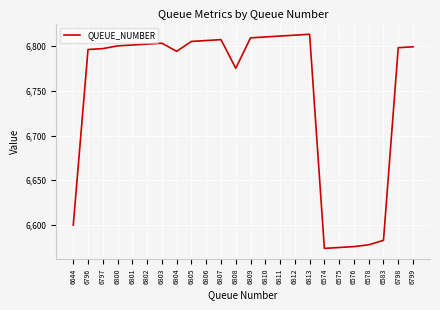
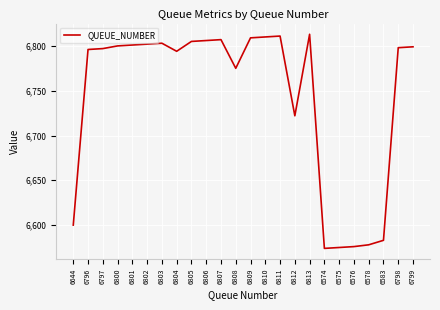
6812: 6,810 -> 6,720
